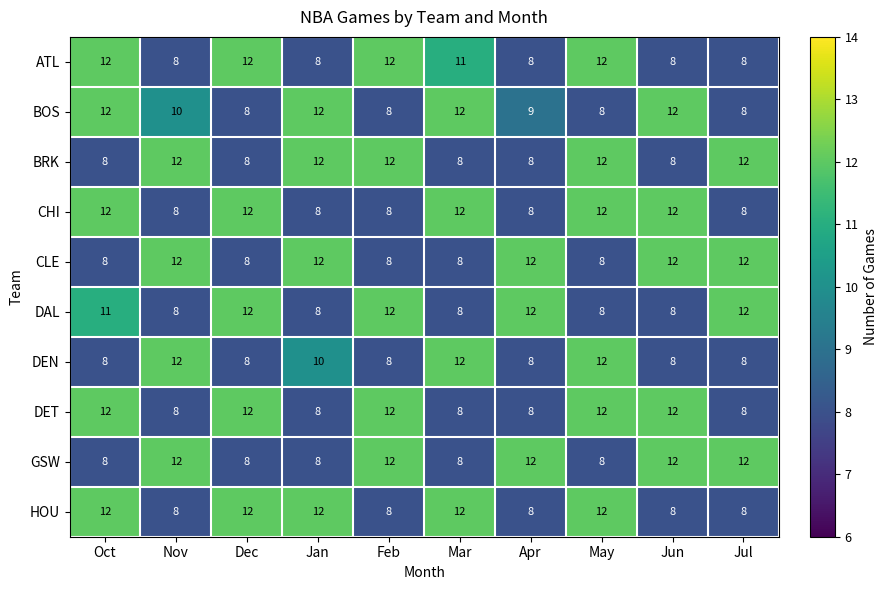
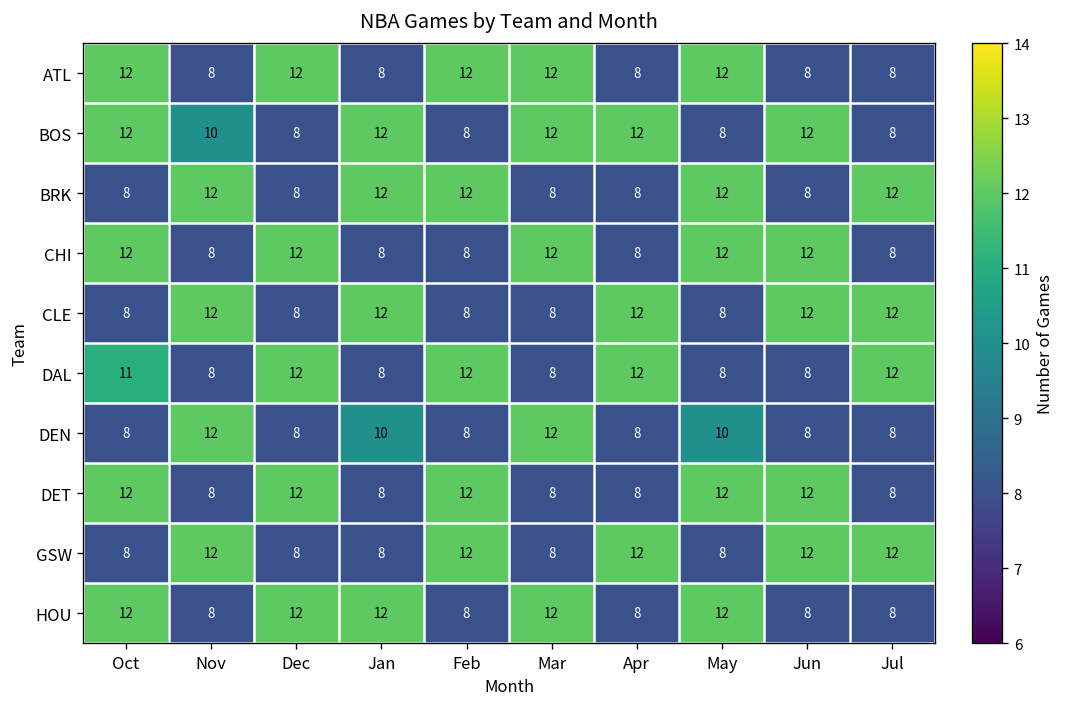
ATL, Mar: 11 -> 12
BOS, Apr: 9 -> 12
DEN, May: 12 -> 10
